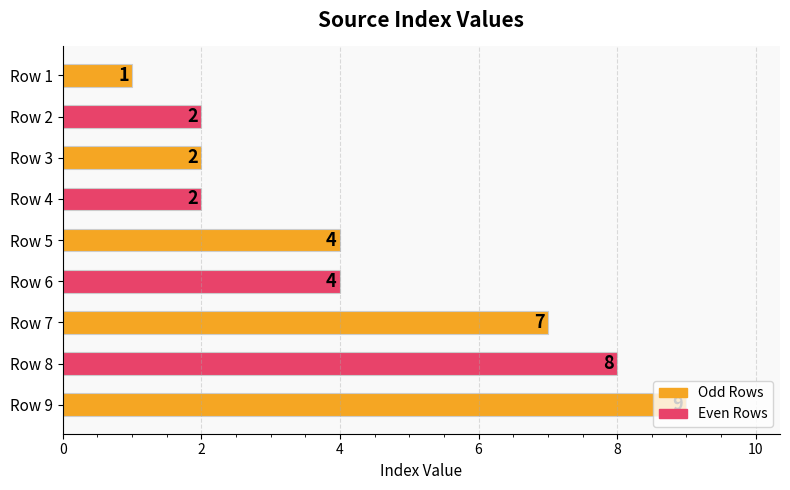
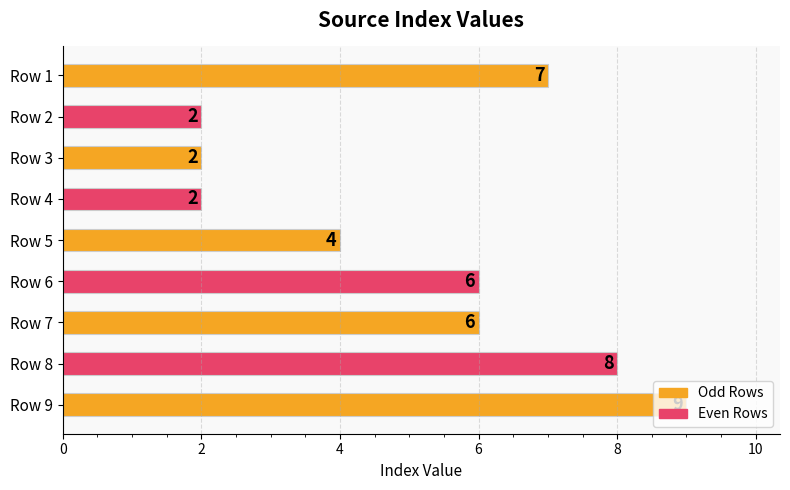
Row 1: 1 -> 7
Row 6: 4 -> 6
Row 7: 7 -> 6
